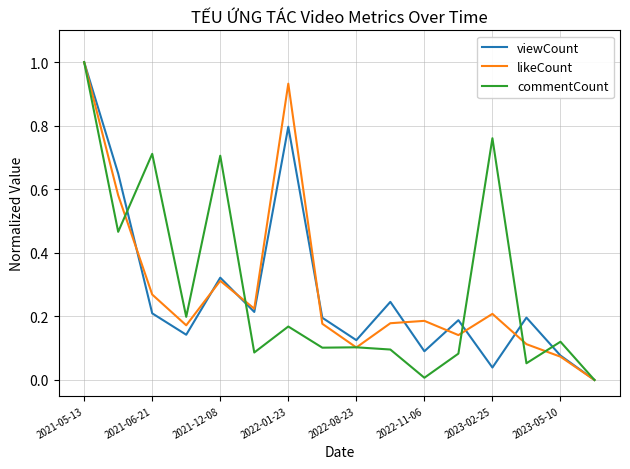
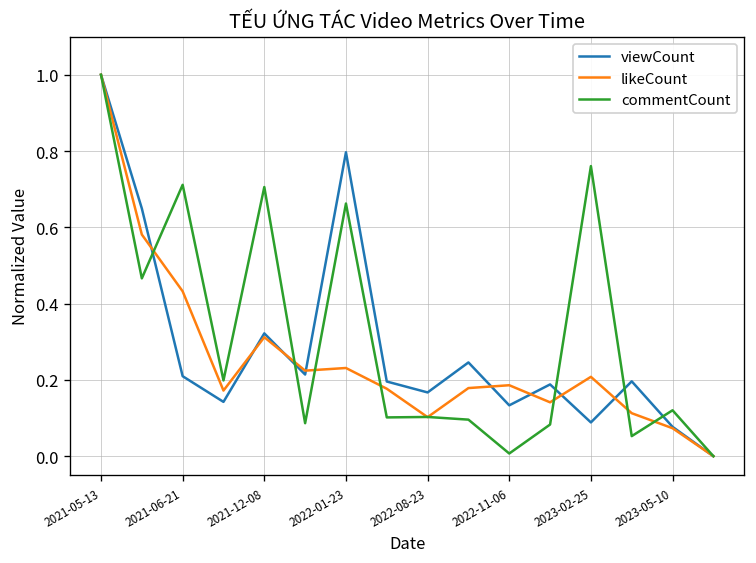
likeCount, 2021-06-21: 0.27 -> 0.43
likeCount, 2022-01-23: 0.93 -> 0.23
commentCount, 2022-01-23: 0.17 -> 0.66
viewCount, 2022-08-23: 0.13 -> 0.17
viewCount, 2022-11-06: 0.09 -> 0.13
viewCount, 2023-02-25: 0.04 -> 0.09
